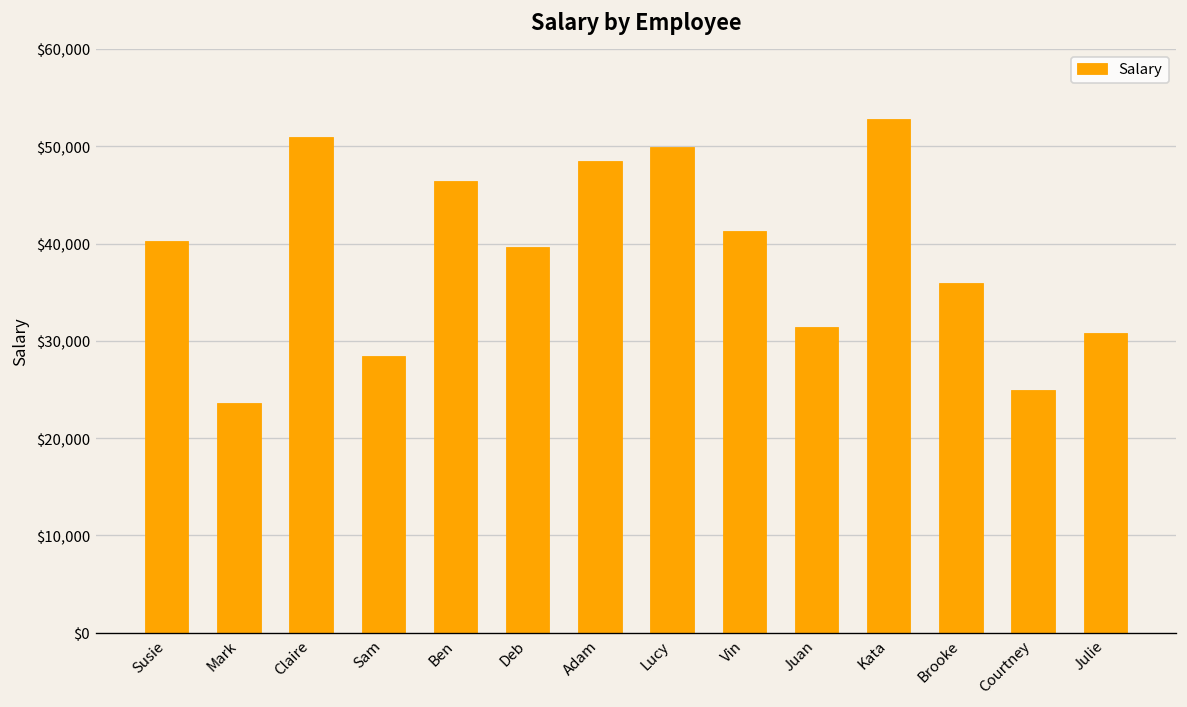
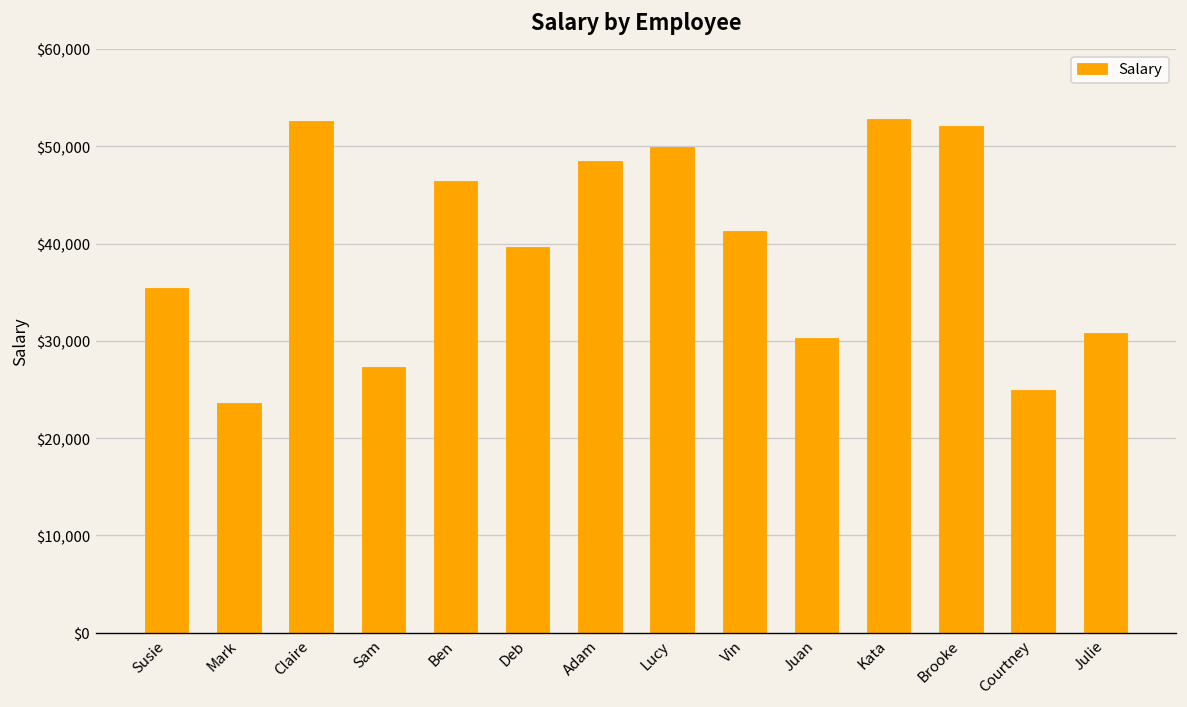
Susie: $40,000 -> $35,000
Claire: $51,000 -> $53,000
Sam: $28,000 -> $27,000
Juan: $31,000 -> $30,000
Brooke: $36,000 -> $52,000
